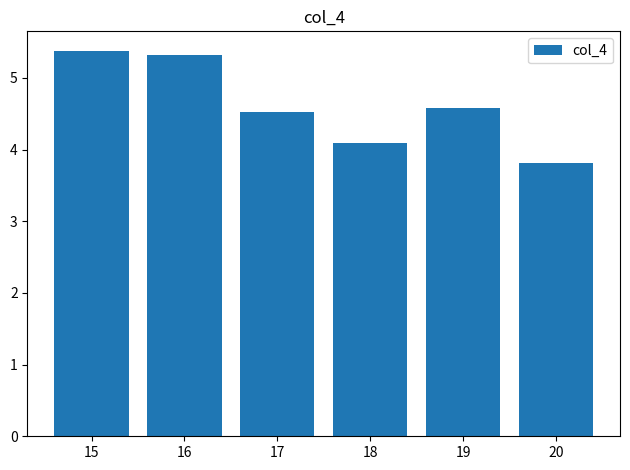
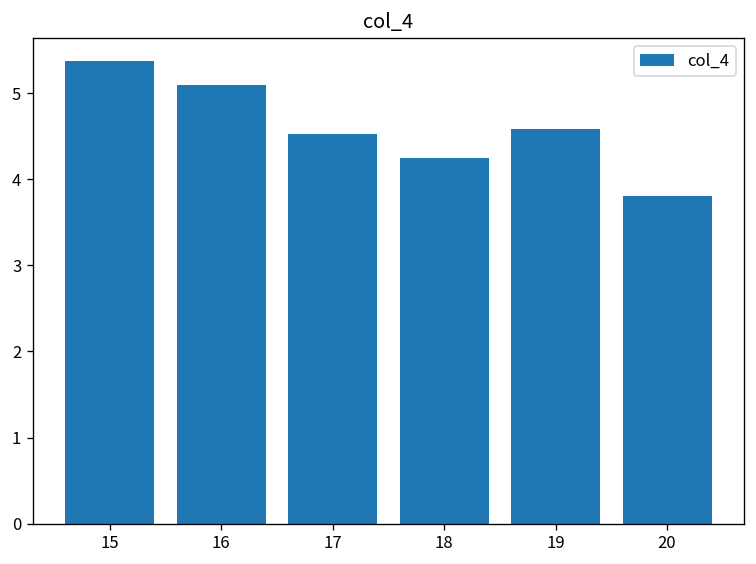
16: 5.3 -> 5.1
18: 4.1 -> 4.2
